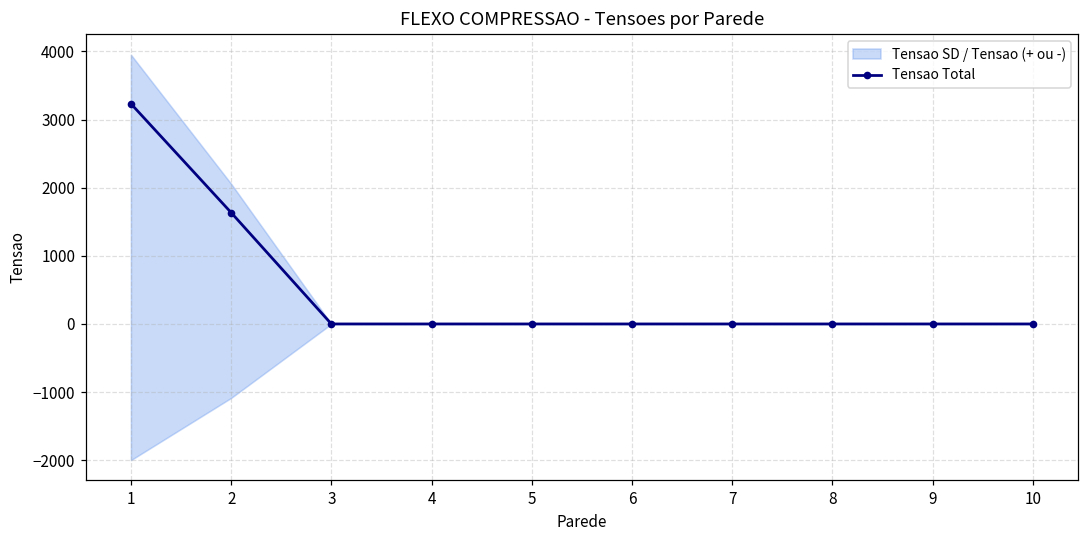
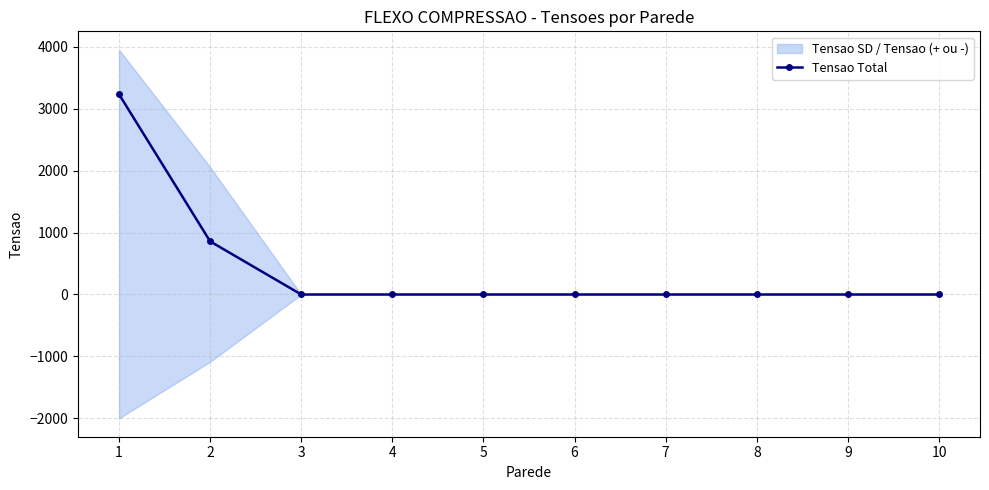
Tensao Total, 2: 1600 -> 900
